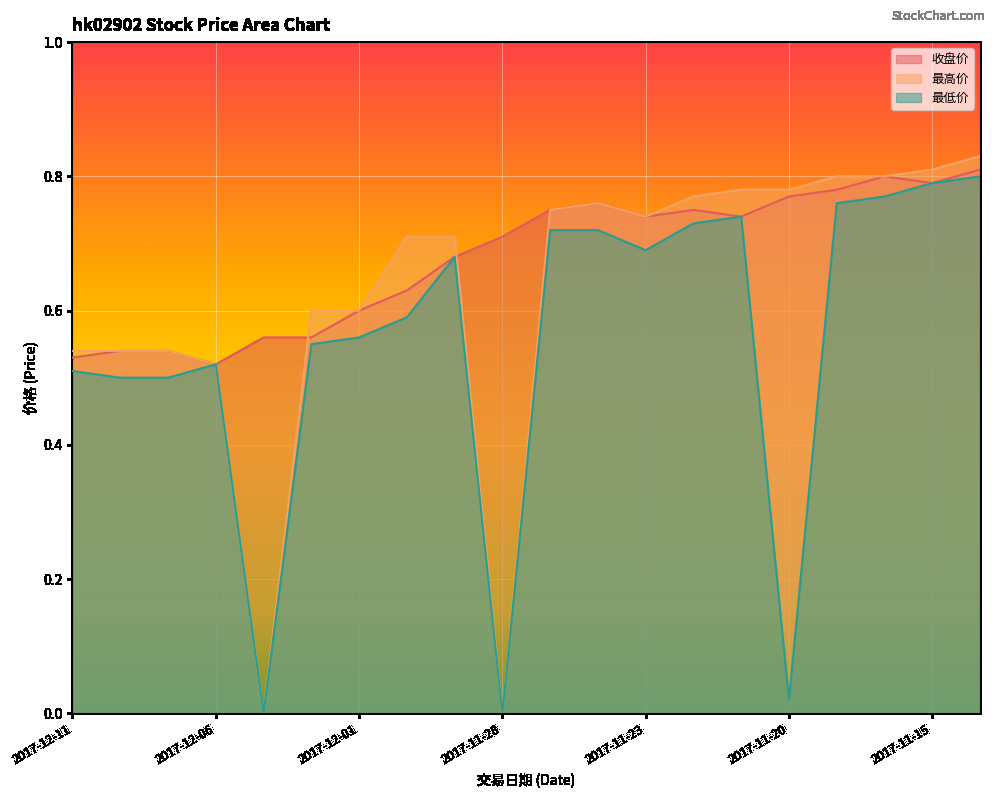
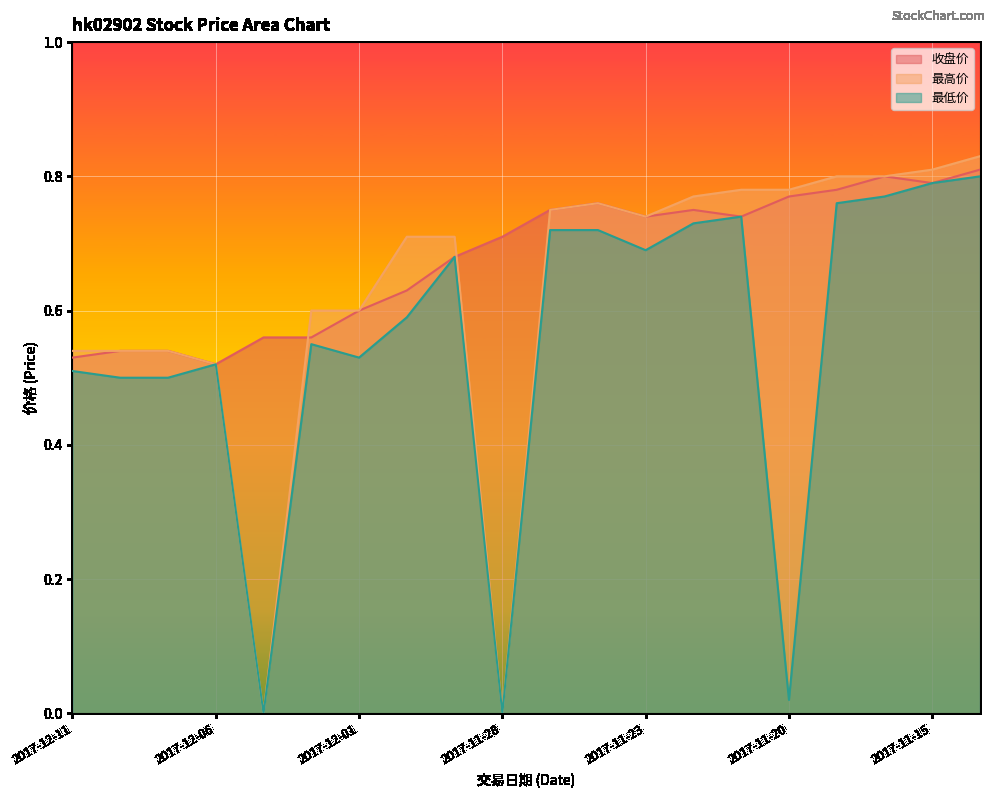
最低价, 2017-12-01: 0.56 -> 0.53
